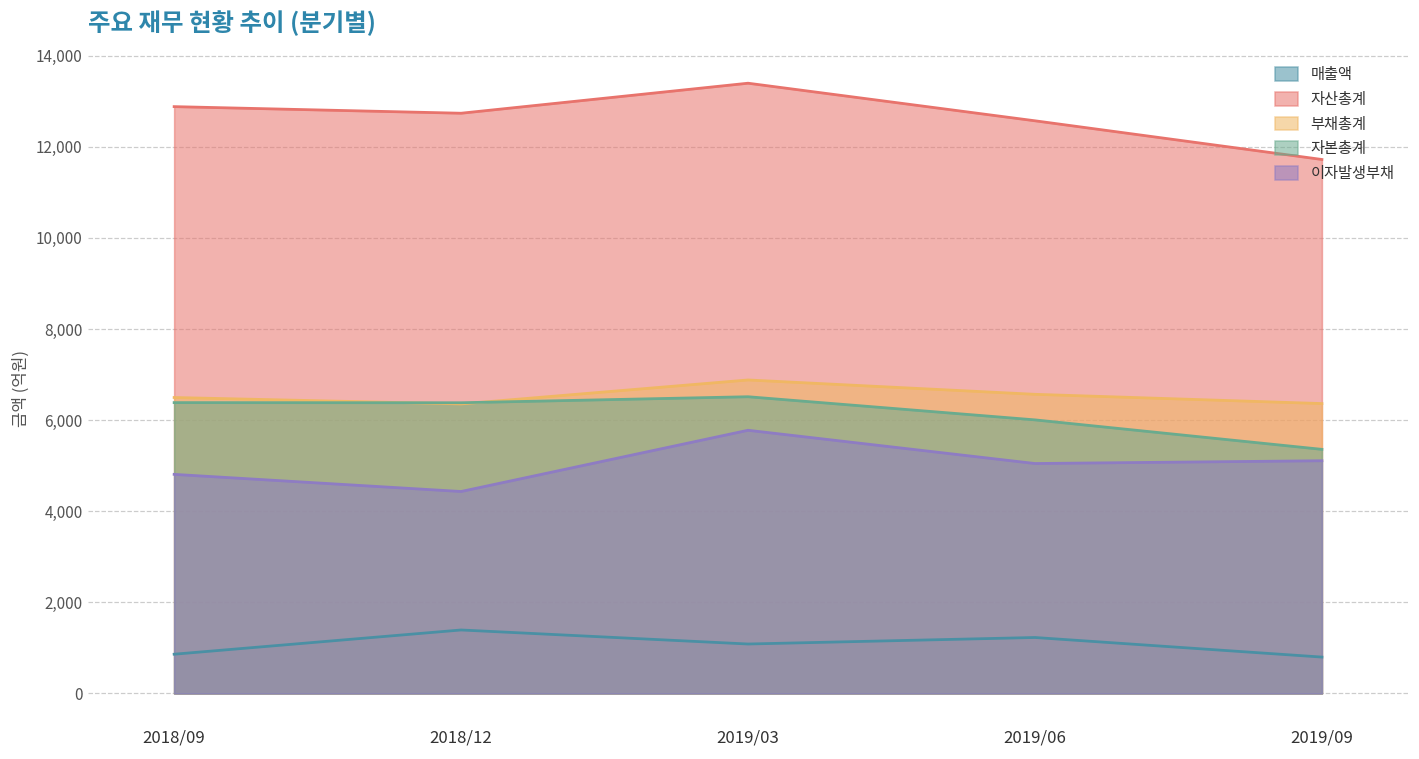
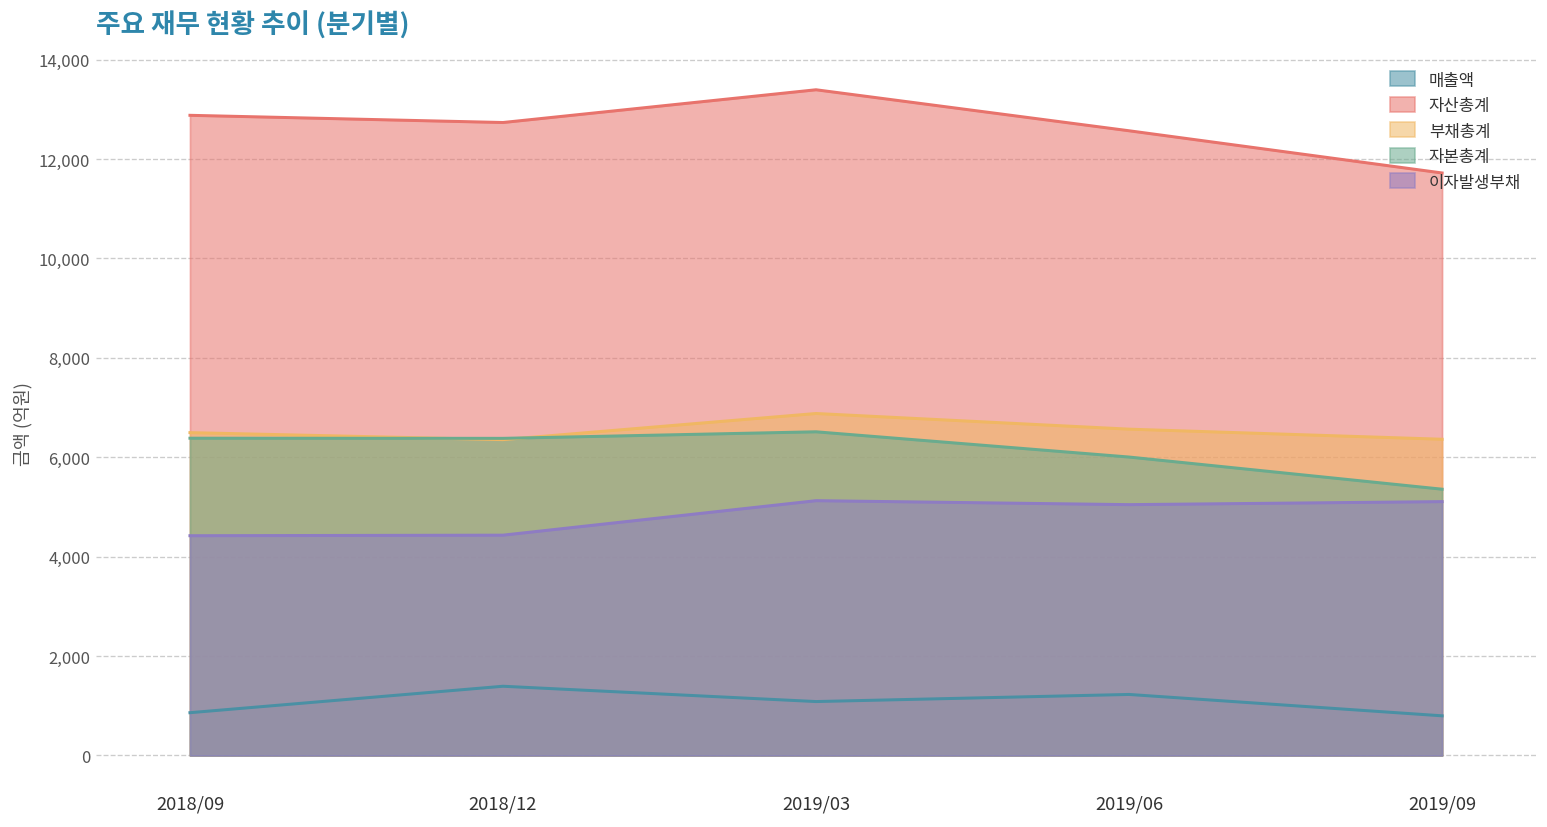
이자발생부채, 2018/09: 4,800 -> 4,400
이자발생부채, 2019/03: 5,800 -> 5,100
